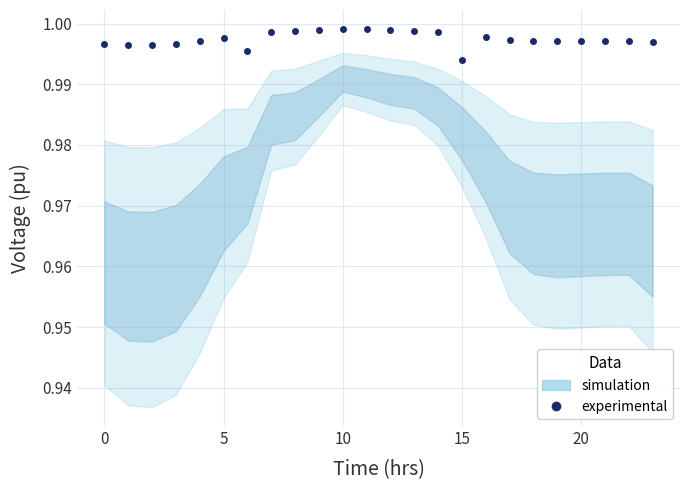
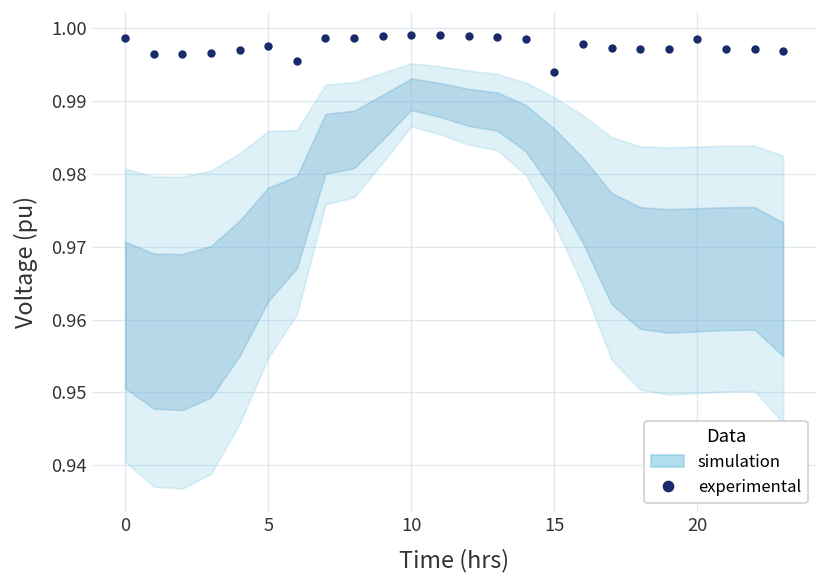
experimental, 0: 0.997 -> 0.999
experimental, 20: 0.997 -> 0.998
